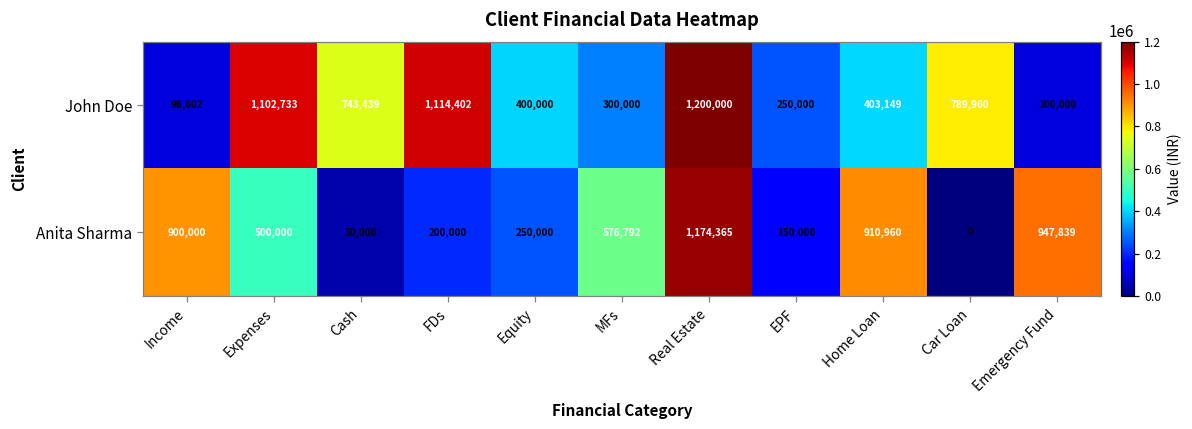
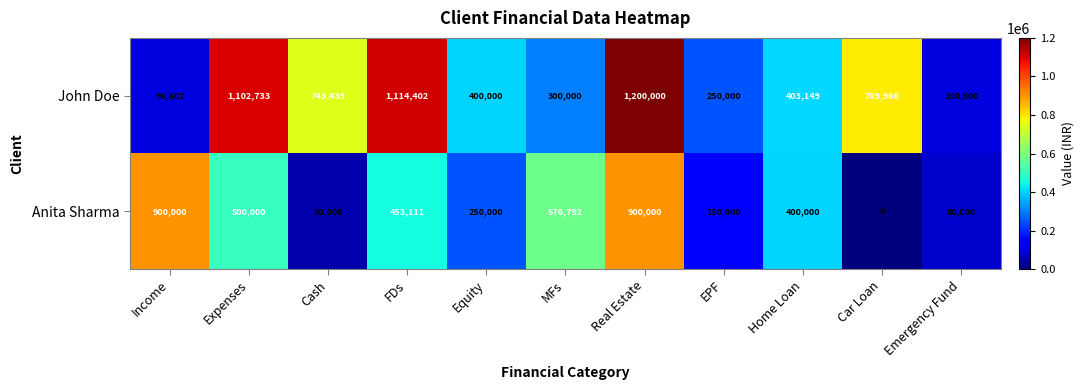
Anita Sharma, FDs: 200,000 -> 453,111
Anita Sharma, Real Estate: 1,174,365 -> 900,000
Anita Sharma, Home Loan: 910,960 -> 400,000
Anita Sharma, Emergency Fund: 947,839 -> 80,000
